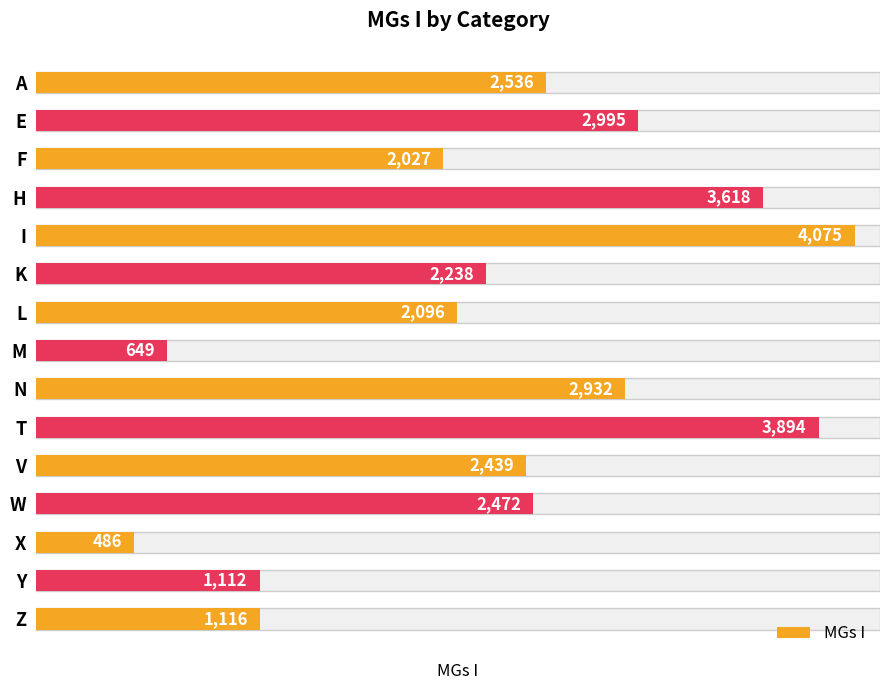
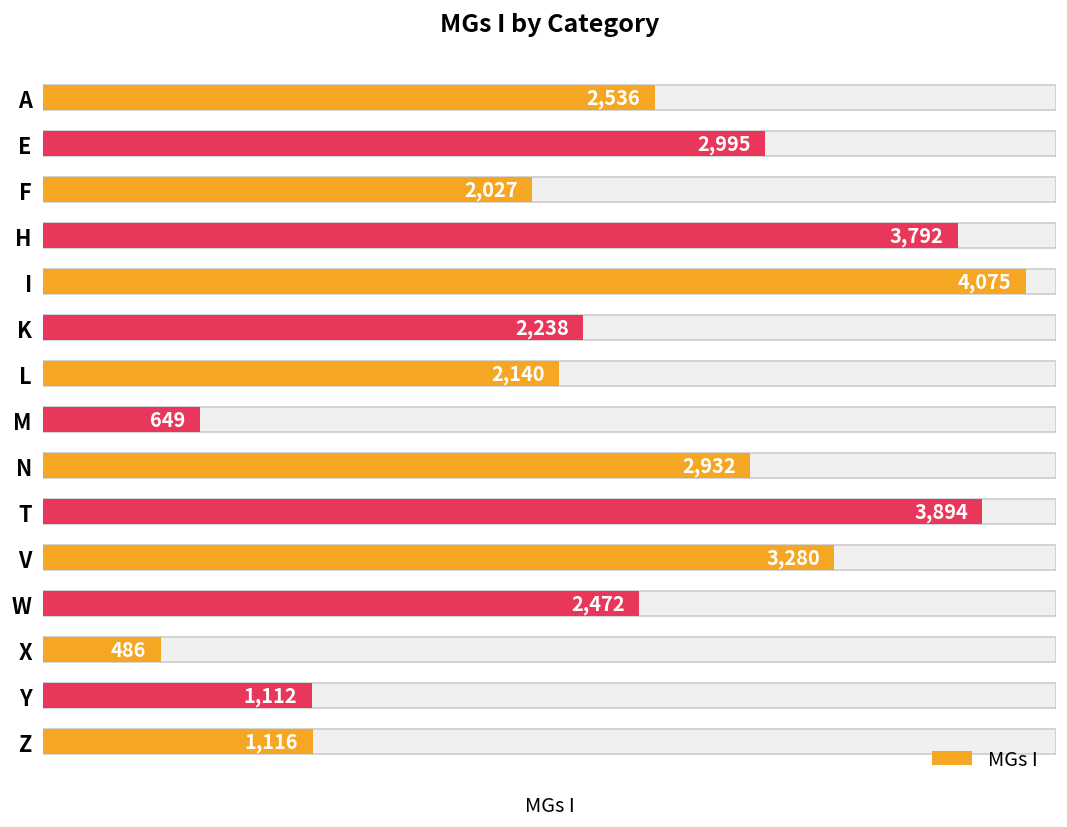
MGs I, H: 3,618 -> 3,792
MGs I, L: 2,096 -> 2,140
MGs I, V: 2,439 -> 3,280
